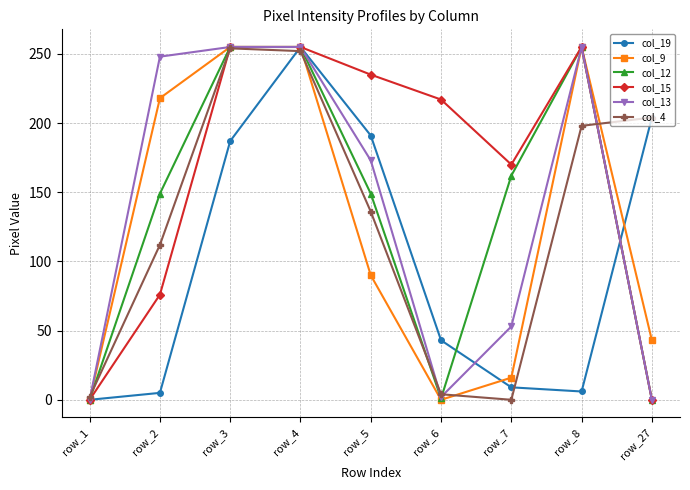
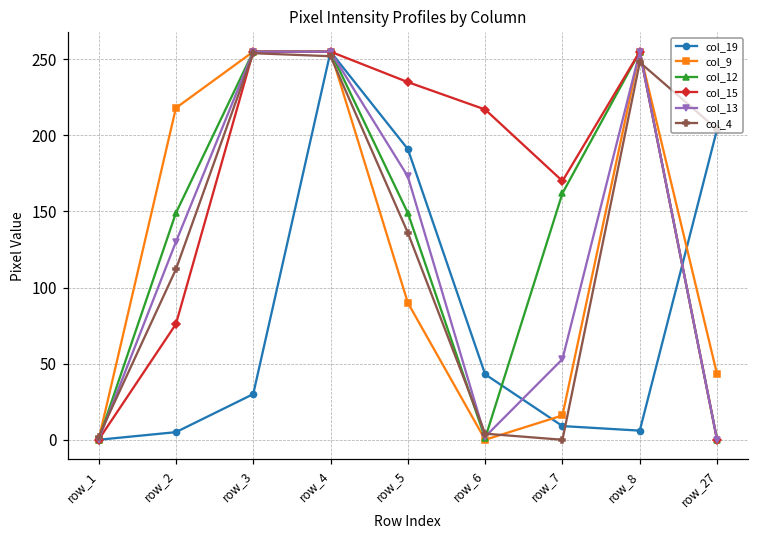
col_13, row_2: 248 -> 130
col_19, row_3: 187 -> 30
col_4, row_8: 198 -> 248
